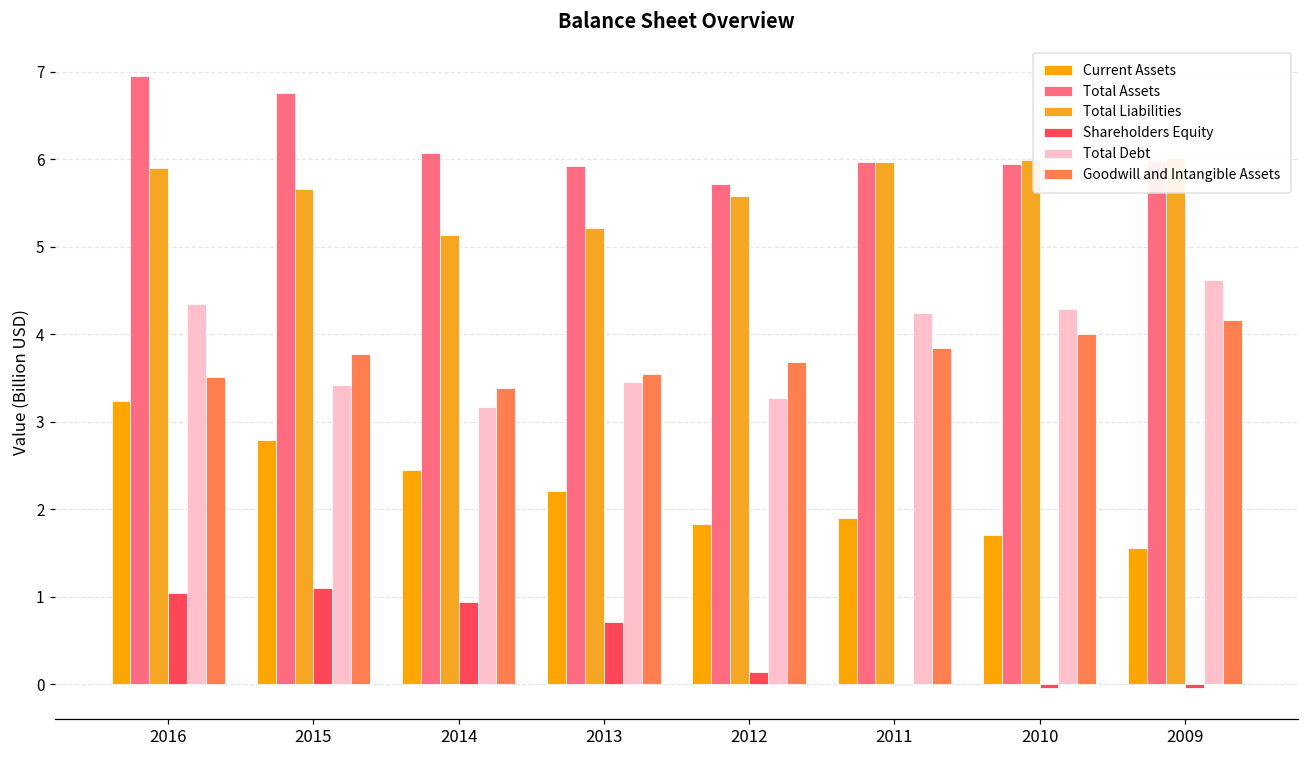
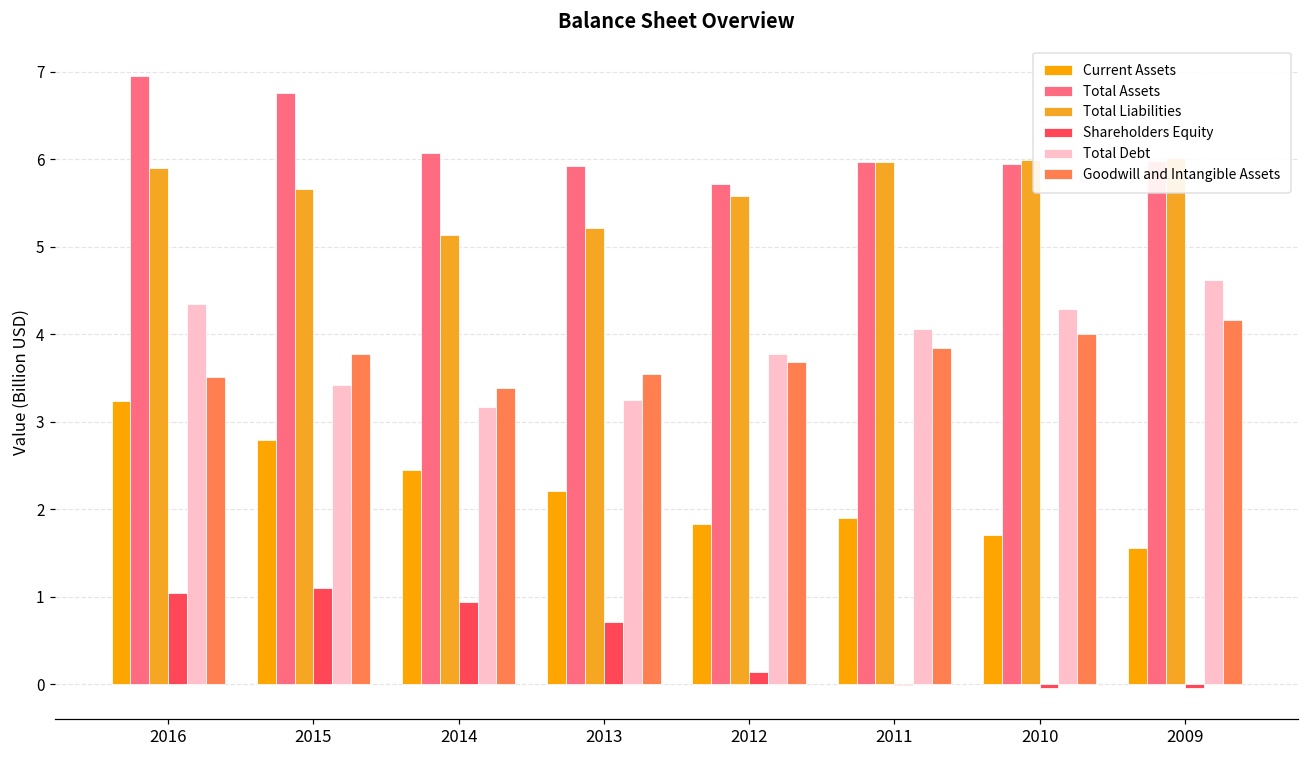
Total Debt, 2013: 3.5 -> 3.3
Total Debt, 2012: 3.3 -> 3.8
Total Debt, 2011: 4.2 -> 4.1
